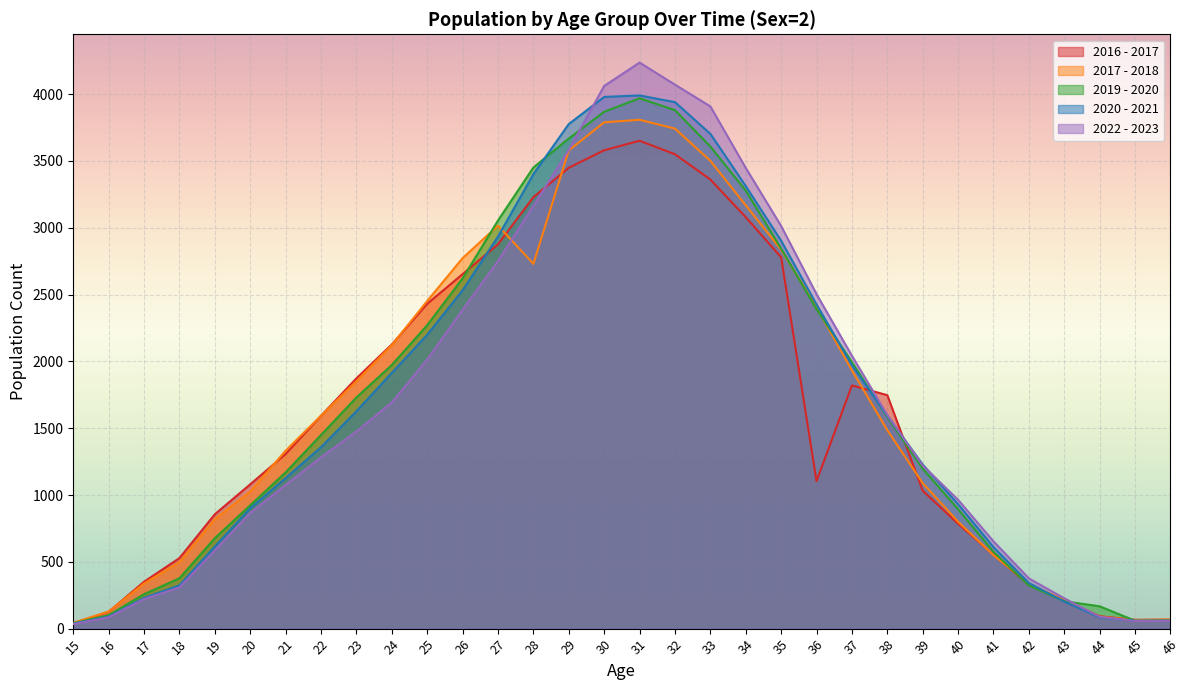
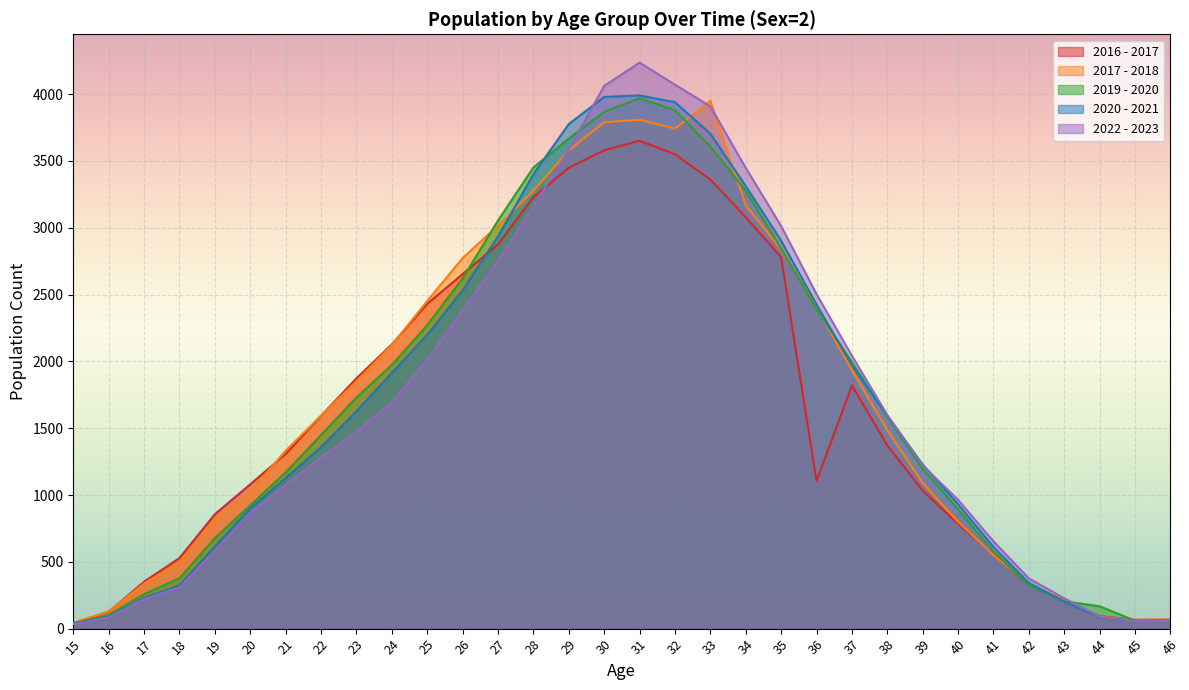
2017 - 2018, 28: 2730 -> 3280
2017 - 2018, 33: 3500 -> 3950
2016 - 2017, 38: 1750 -> 1370
